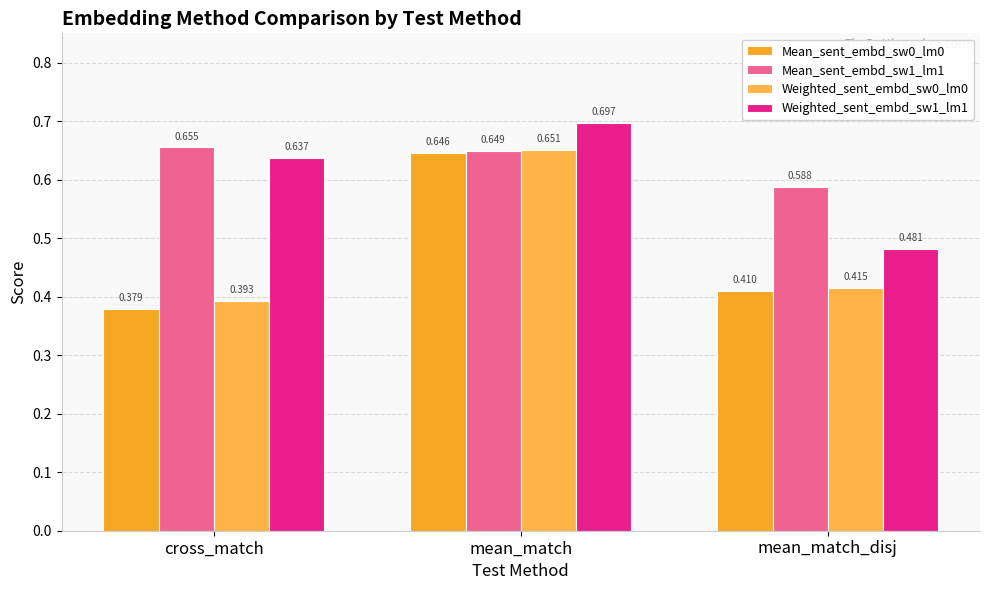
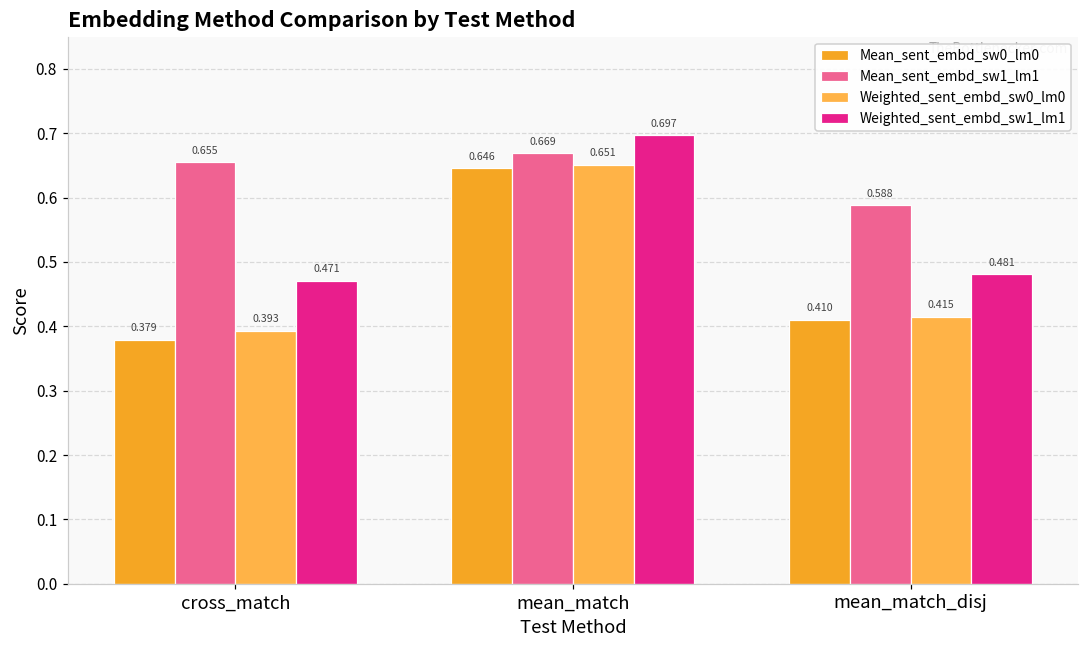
Weighted_sent_embd_sw1_lm1, cross_match: 0.637 -> 0.471
Mean_sent_embd_sw1_lm1, mean_match: 0.649 -> 0.669
